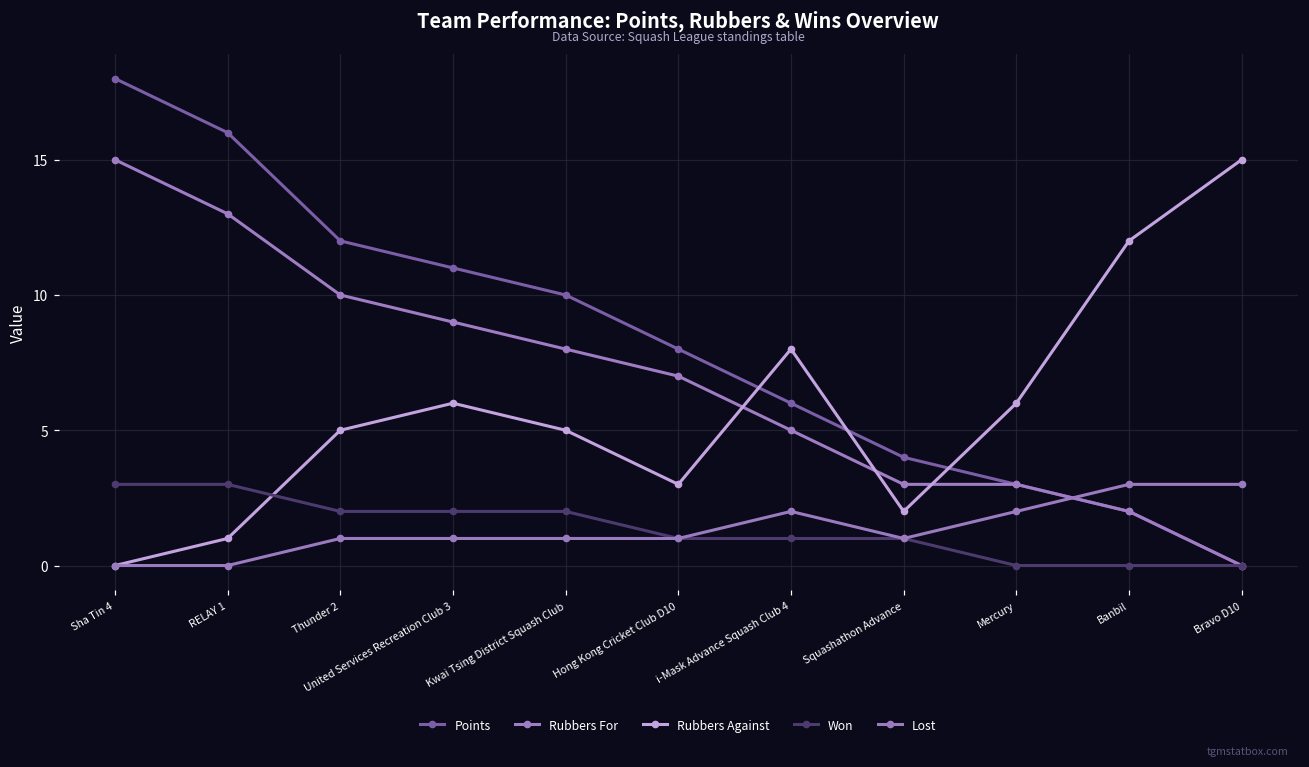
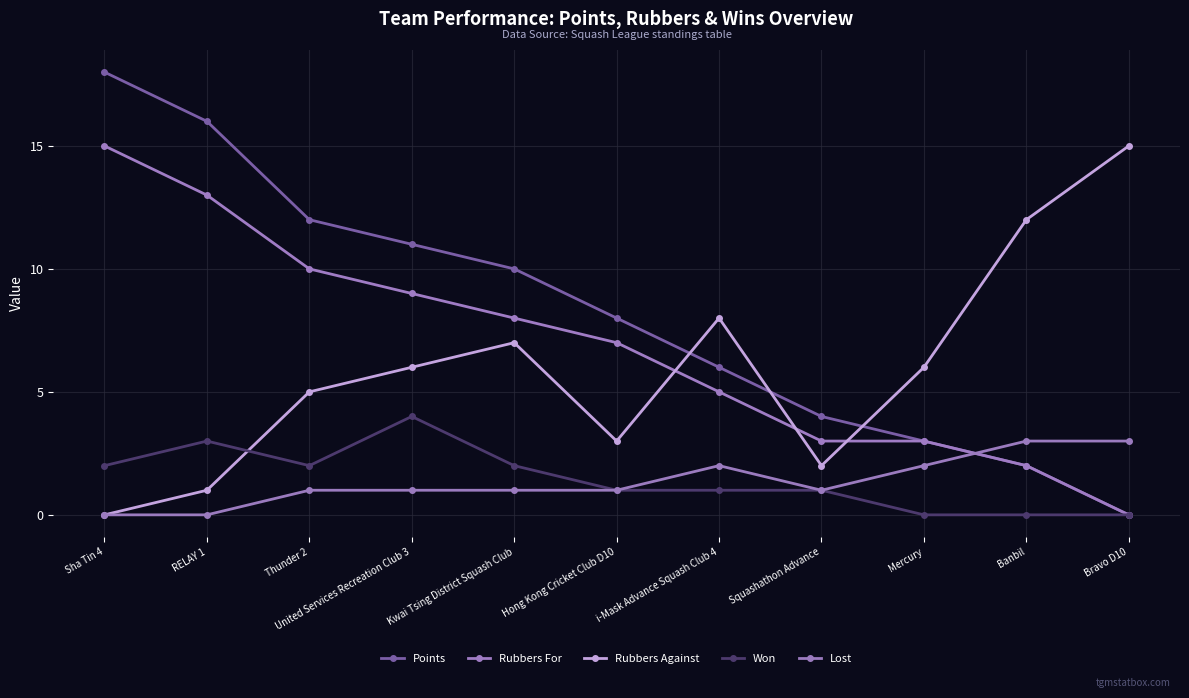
Won, Sha Tin 4: 3 -> 2
Won, United Services Recreation Club 3: 2 -> 4
Rubbers Against, Kwai Tsing District Squash Club: 5 -> 7
